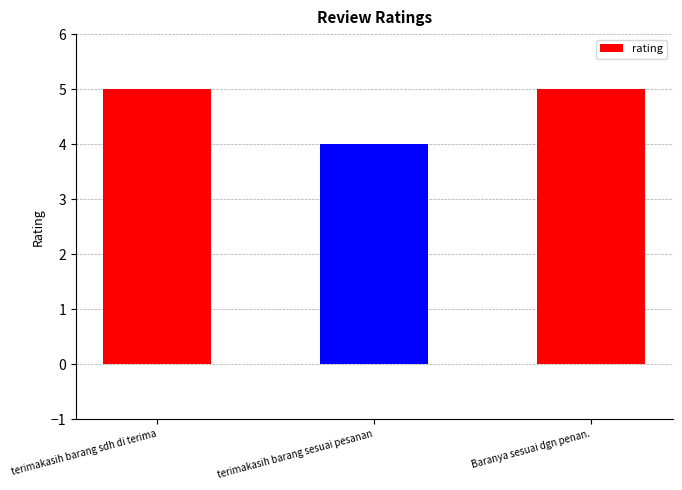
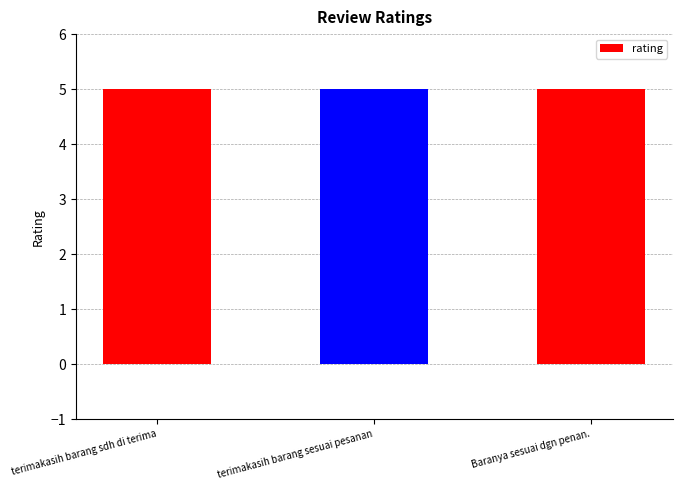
terimakasih barang sesuai pesanan: 4 -> 5
